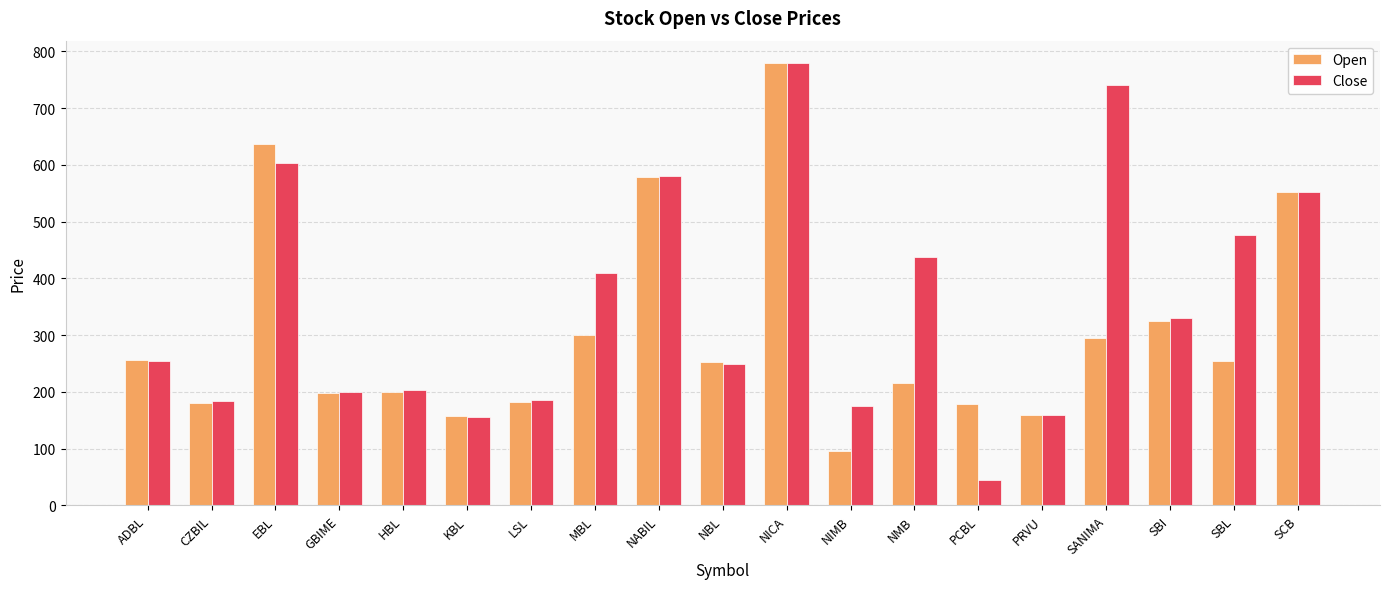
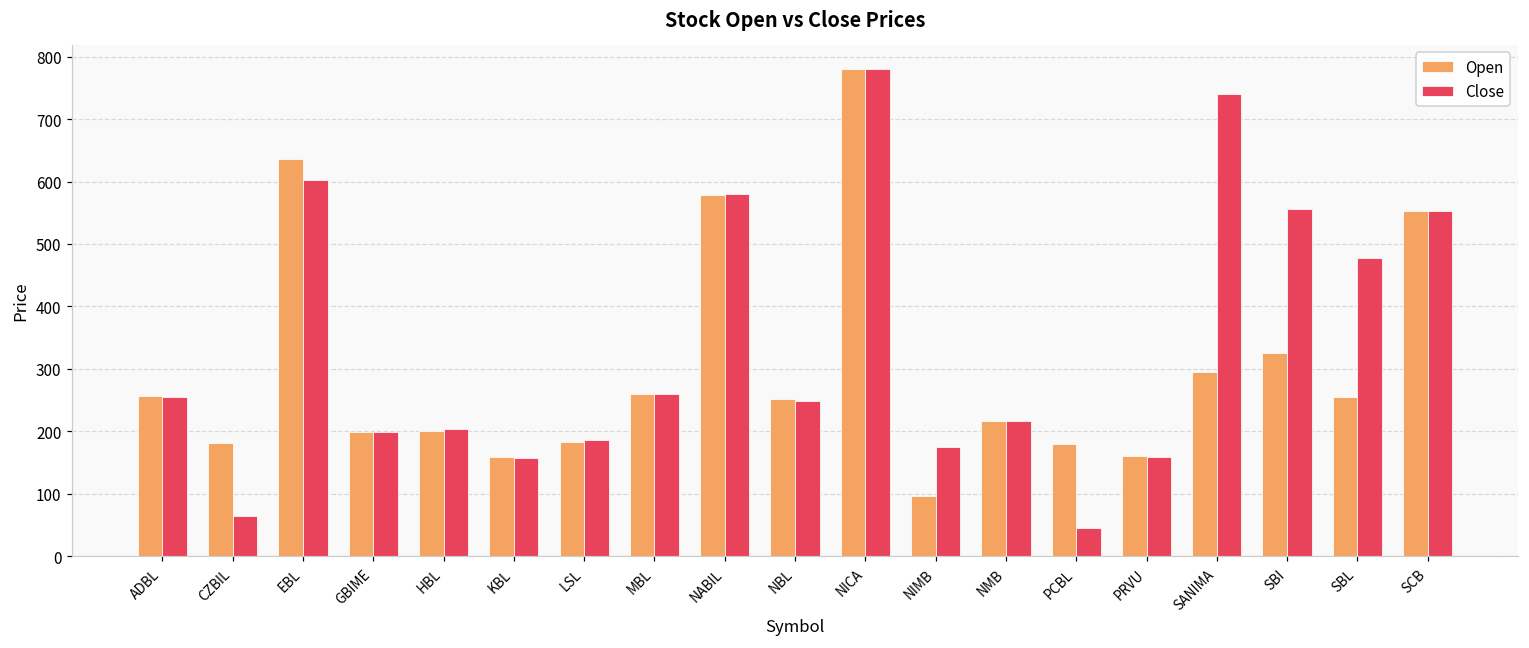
Close, CZBIL: 180 -> 60
Open, MBL: 300 -> 260
Close, MBL: 410 -> 260
Close, NMB: 440 -> 220
Close, SBI: 330 -> 560
